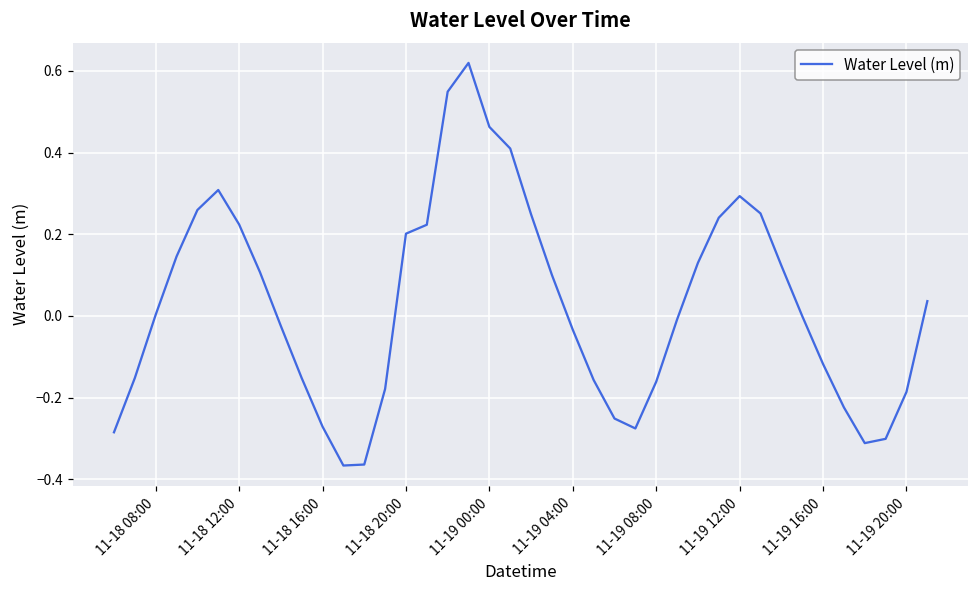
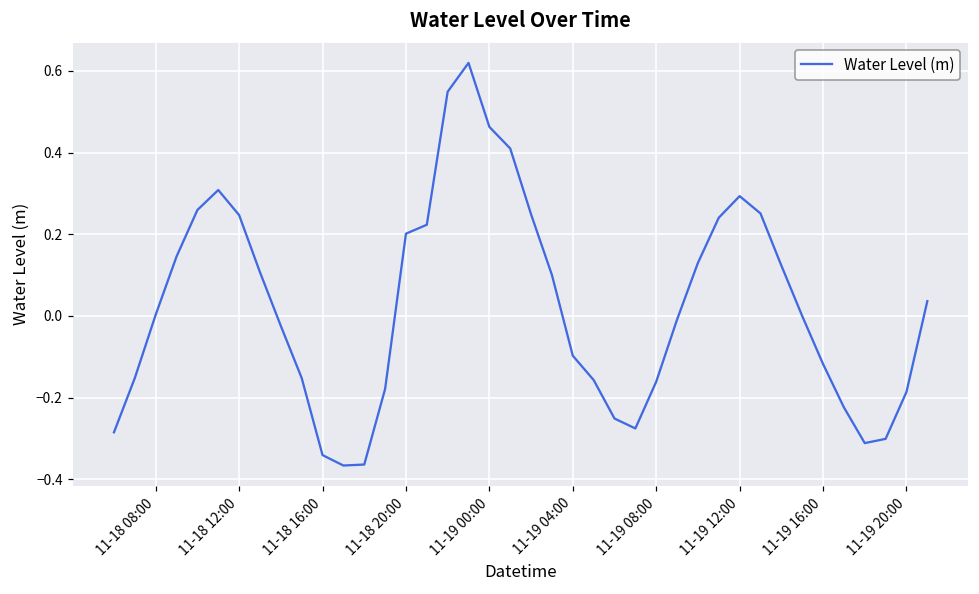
11-18 12:00: 0.22 -> 0.25
11-18 16:00: -0.27 -> -0.34
11-19 04:00: -0.03 -> -0.10
